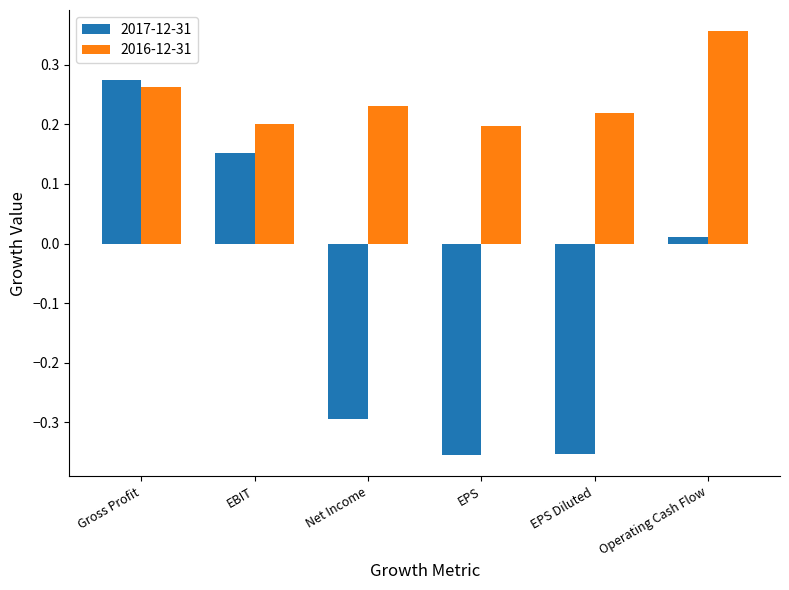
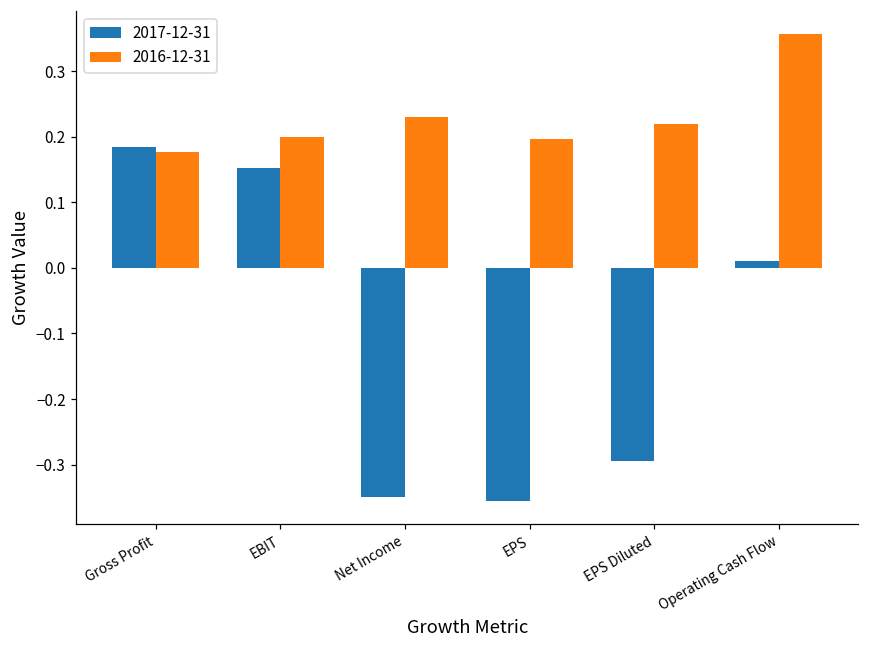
2017-12-31, Gross Profit: 0.27 -> 0.18
2016-12-31, Gross Profit: 0.26 -> 0.18
2017-12-31, Net Income: -0.29 -> -0.35
2017-12-31, EPS Diluted: -0.35 -> -0.30
